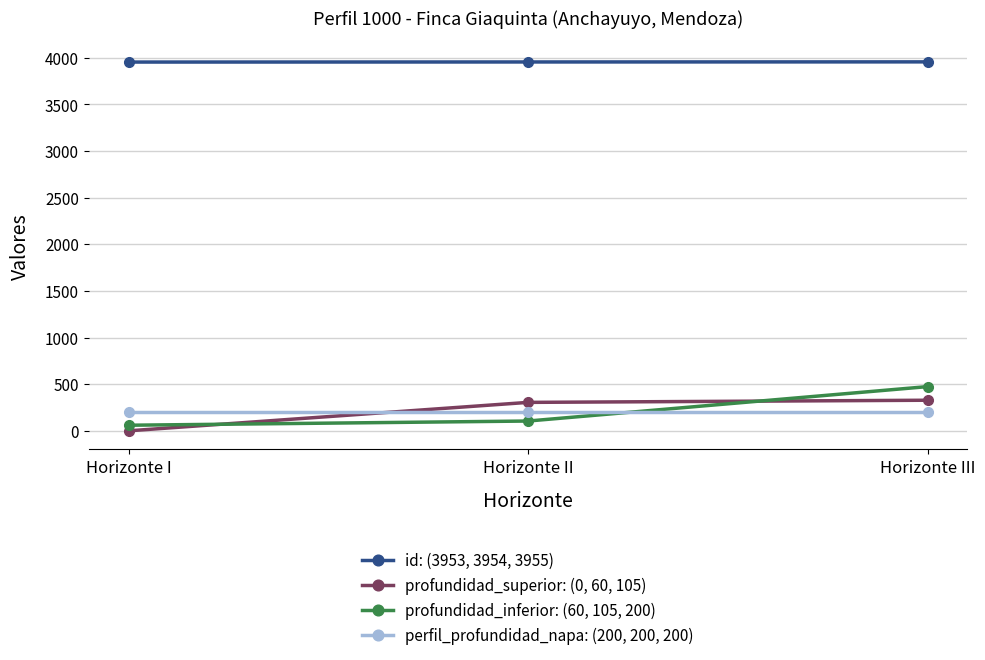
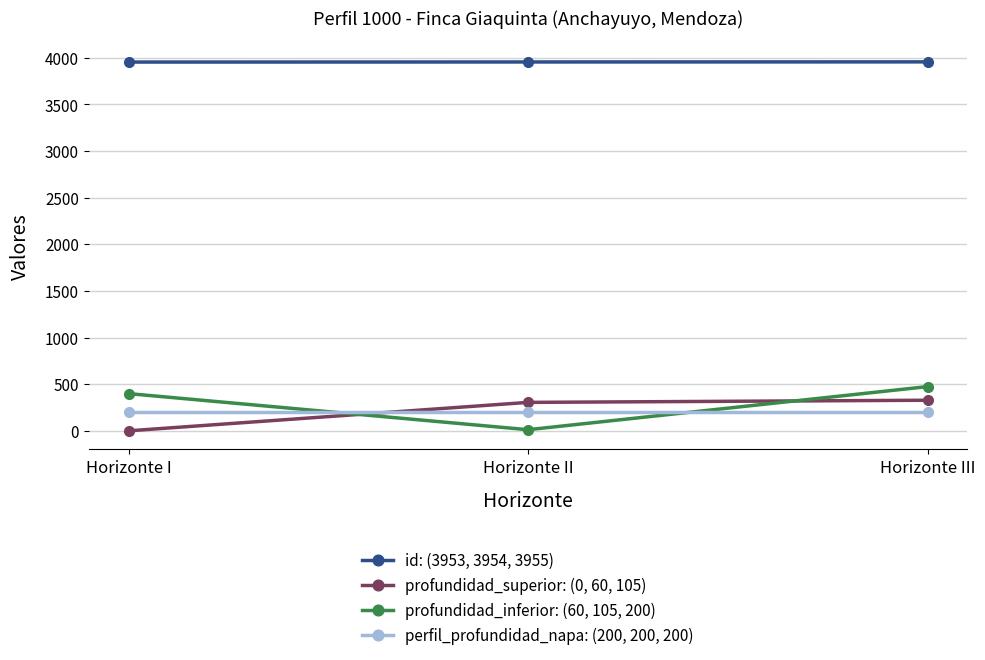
profundidad_inferior: (60, 105, 200), Horizonte I: 100 -> 400
profundidad_inferior: (60, 105, 200), Horizonte II: 100 -> 0
